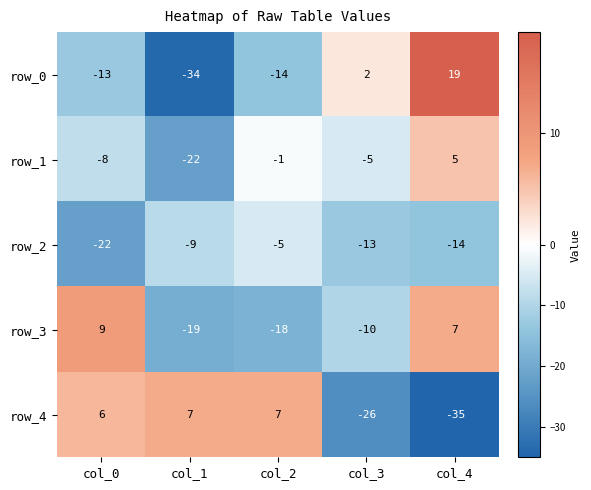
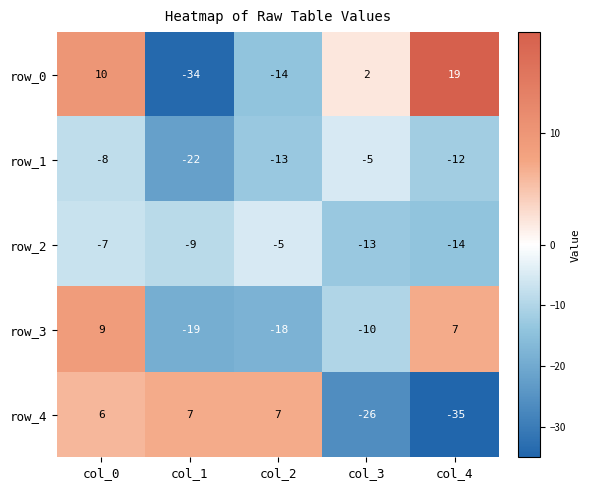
row_0, col_0: -13 -> 10
row_1, col_2: -1 -> -13
row_1, col_4: 5 -> -12
row_2, col_0: -22 -> -7
